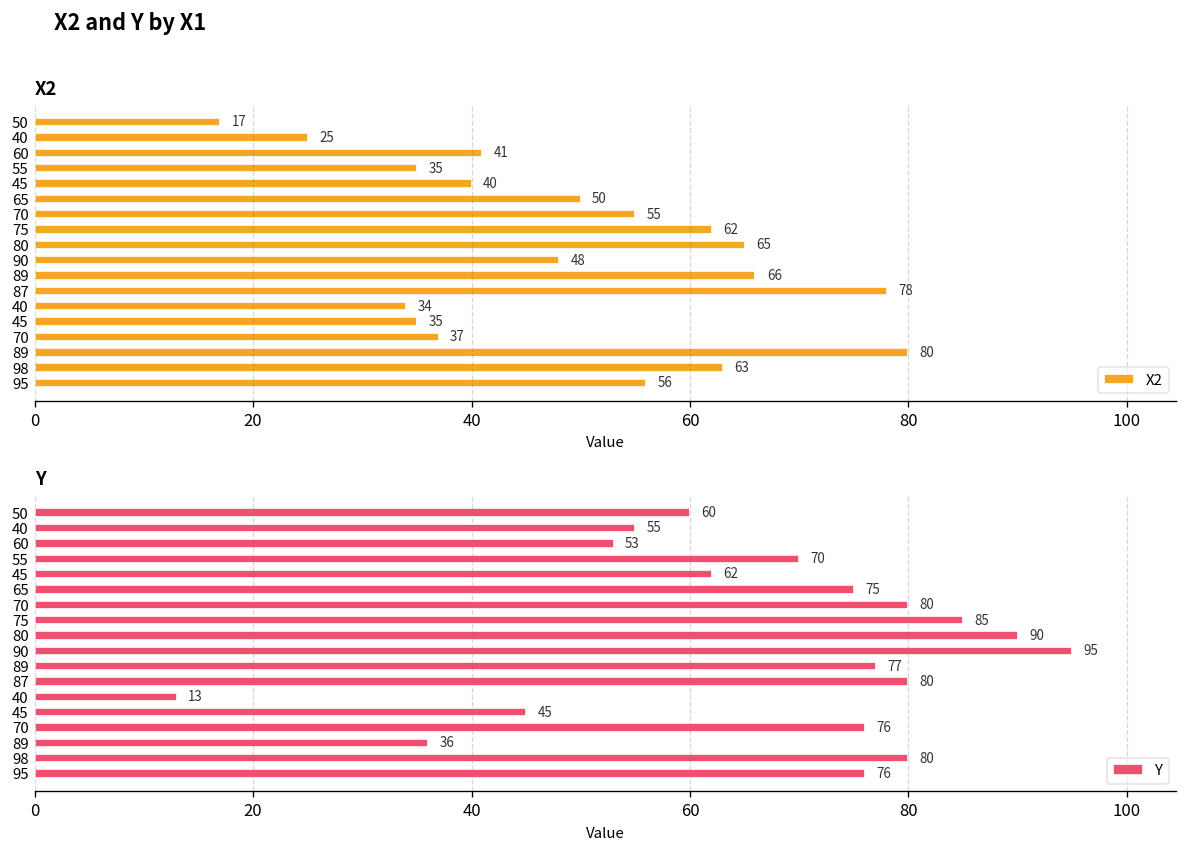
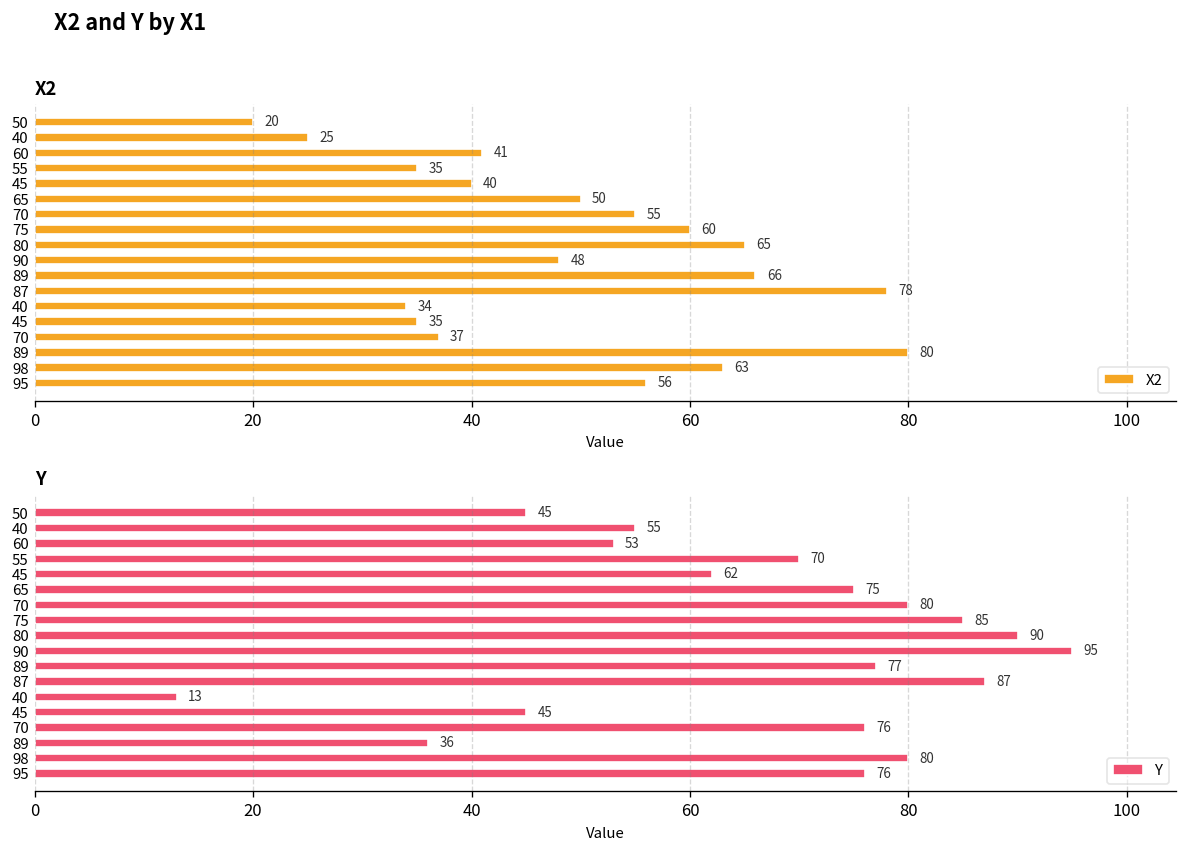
X2, 50: 17 -> 20
X2, 75: 62 -> 60
Y, 50: 60 -> 45
Y, 87: 80 -> 87
